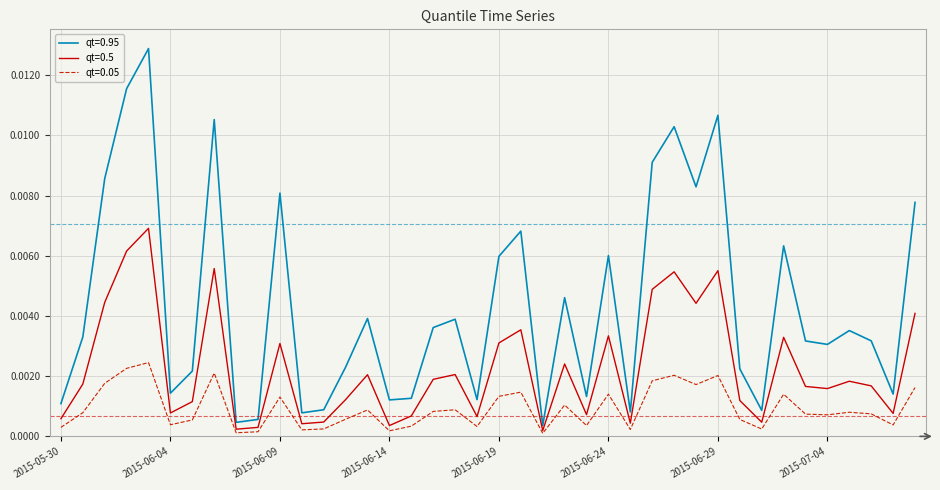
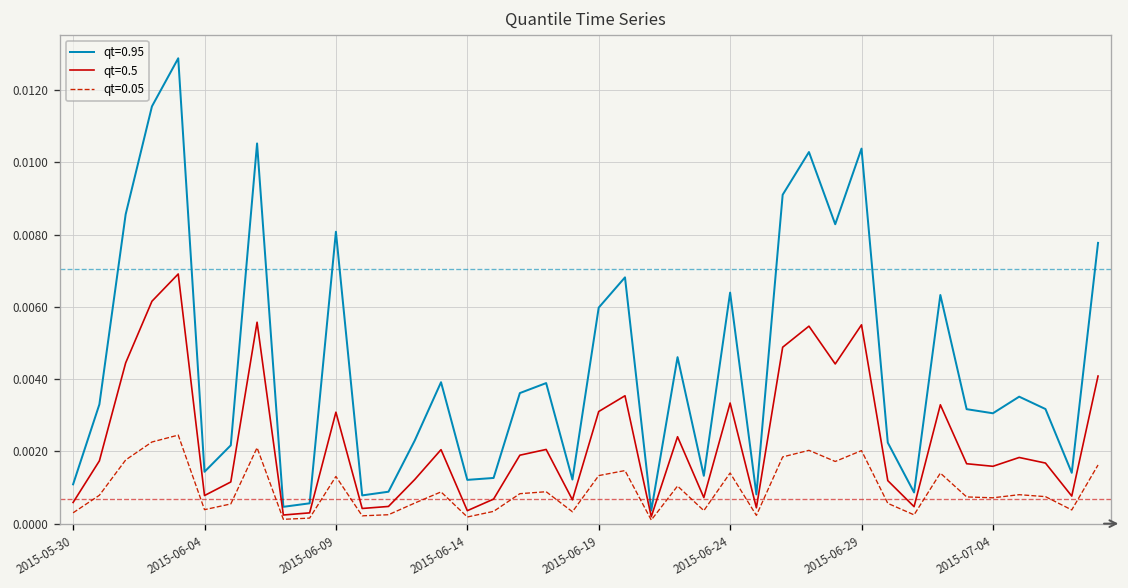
qt=0.95, 2015-06-24: 0.0060 -> 0.0064
qt=0.95, 2015-06-29: 0.0107 -> 0.0104
